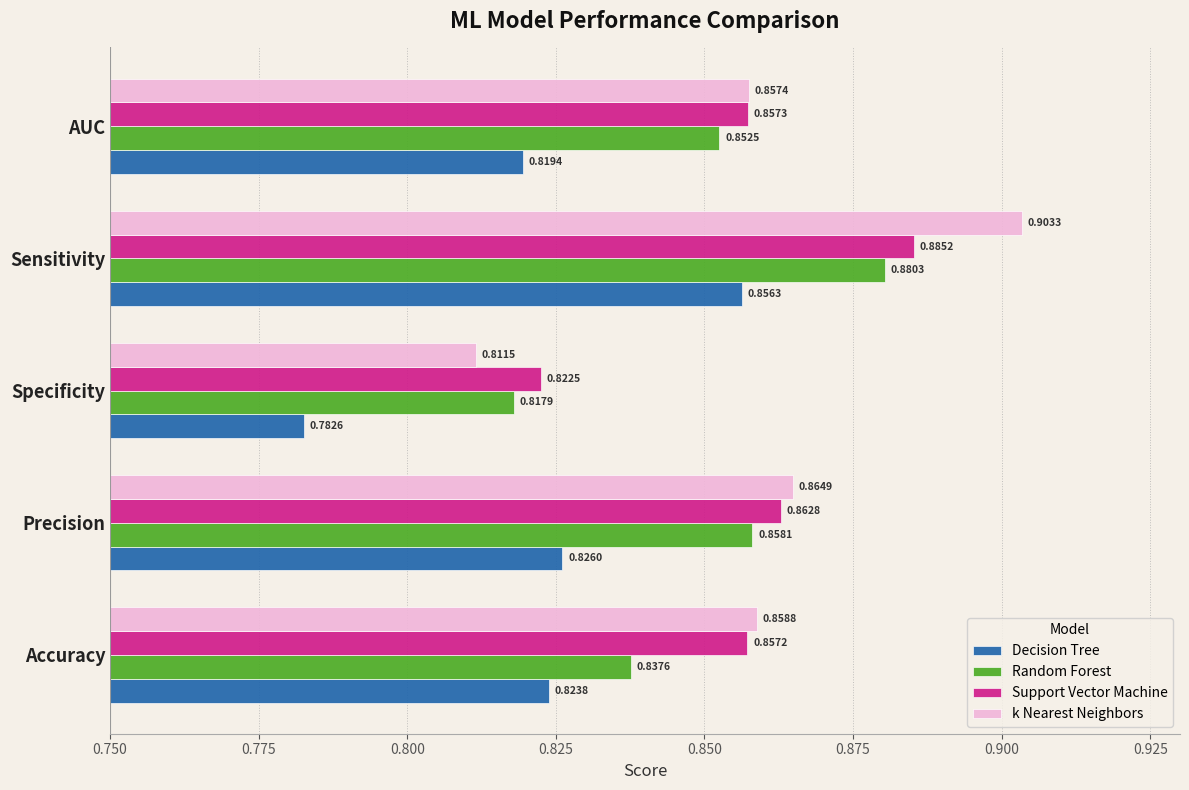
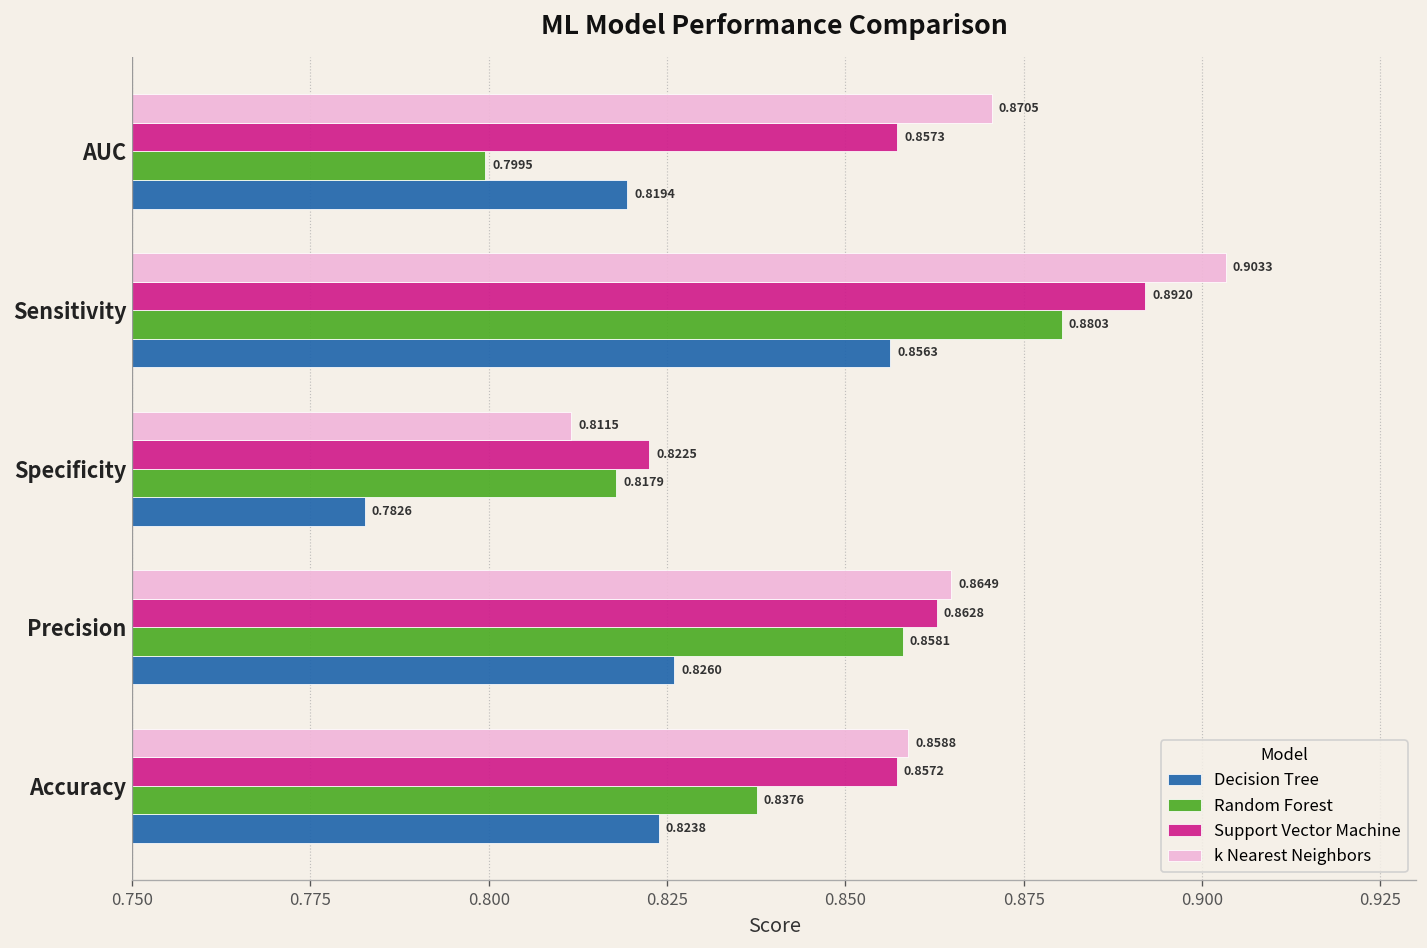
k Nearest Neighbors, AUC: 0.8574 -> 0.8705
Random Forest, AUC: 0.8525 -> 0.7995
Support Vector Machine, Sensitivity: 0.8852 -> 0.8920
